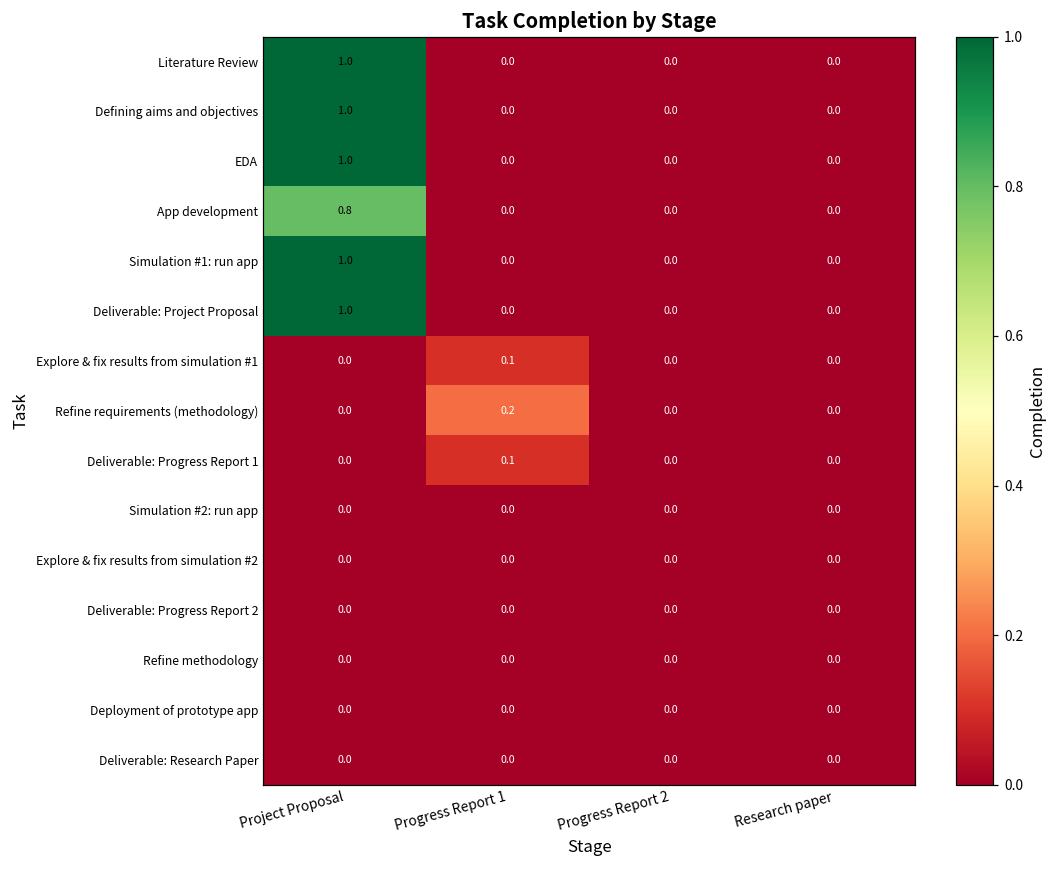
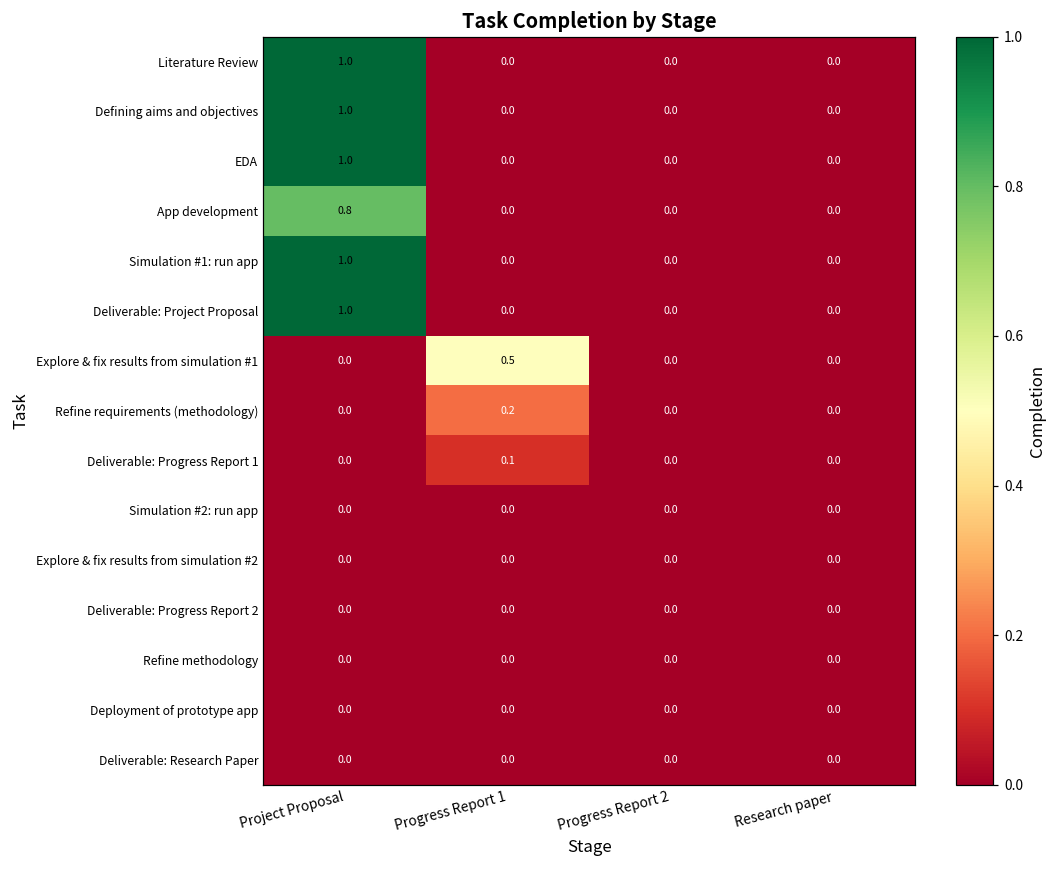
Explore & fix results from simulation #1, Progress Report 1: 0.1 -> 0.5
